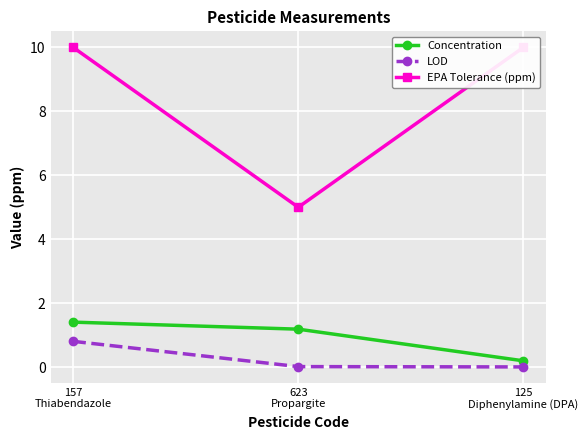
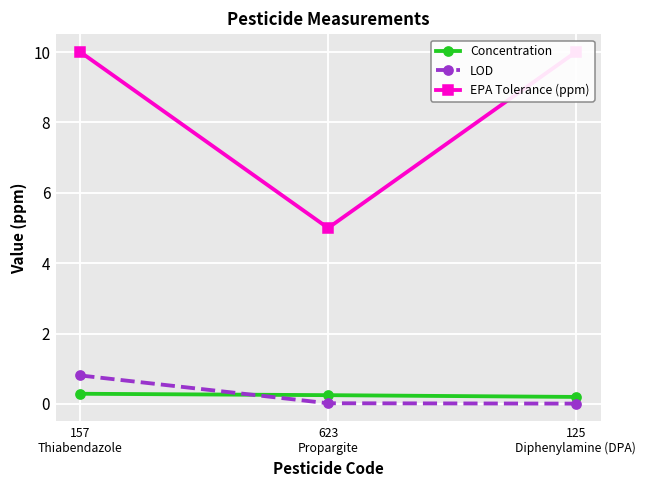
Concentration, 157 Thiabendazole: 1.4 -> 0.3
Concentration, 623 Propargite: 1.2 -> 0.3
